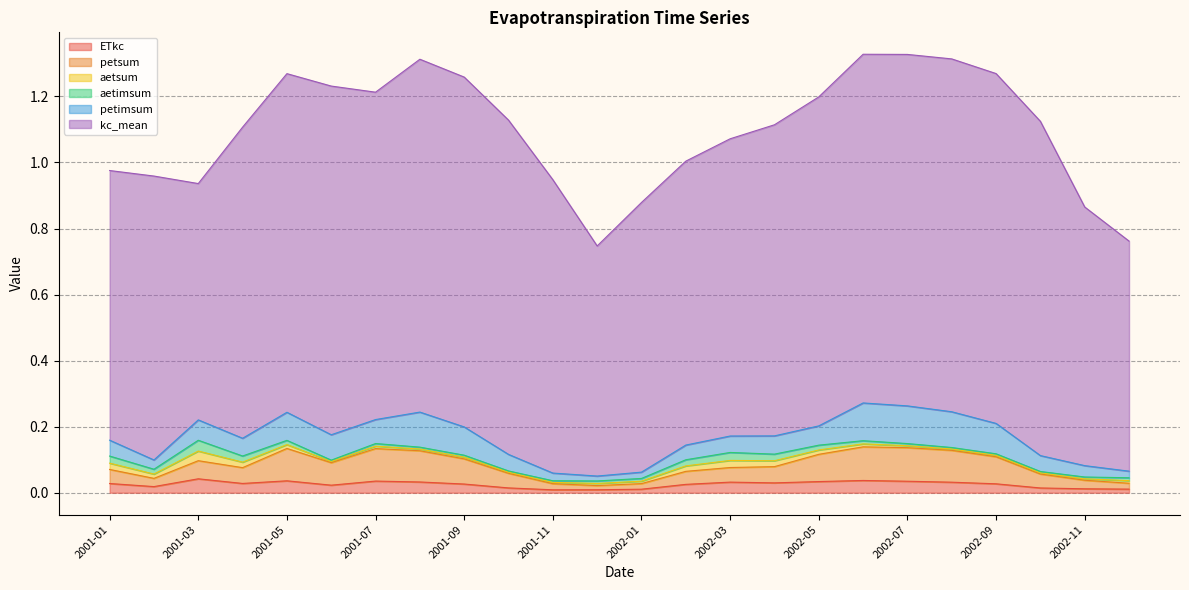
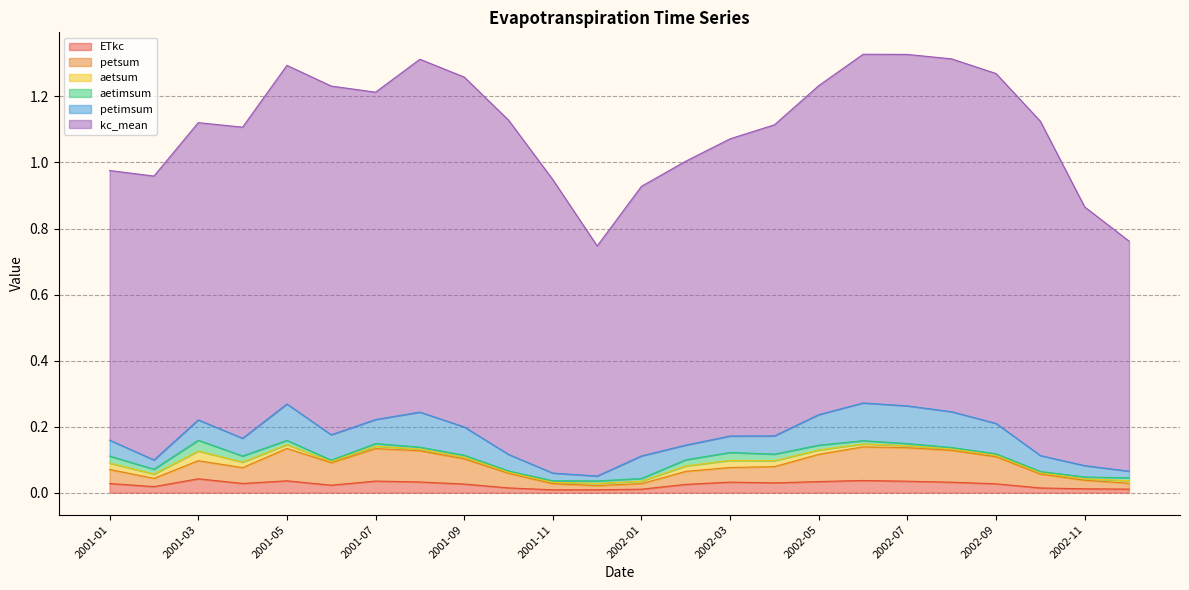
kc_mean, 2001-03: 0.72 -> 0.90
petimsum, 2001-05: 0.08 -> 0.11
petimsum, 2002-01: 0.02 -> 0.07
petimsum, 2002-05: 0.06 -> 0.09
